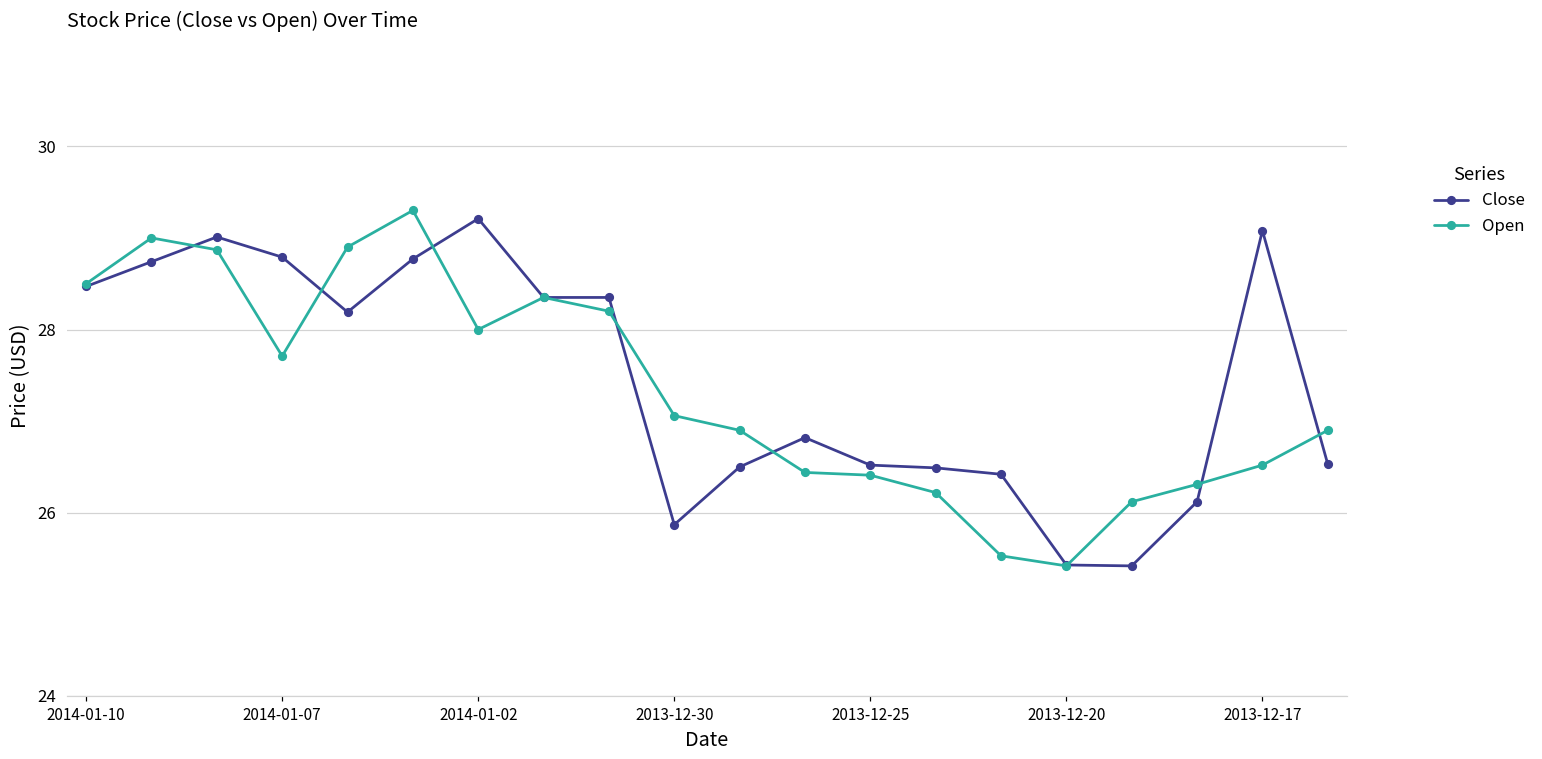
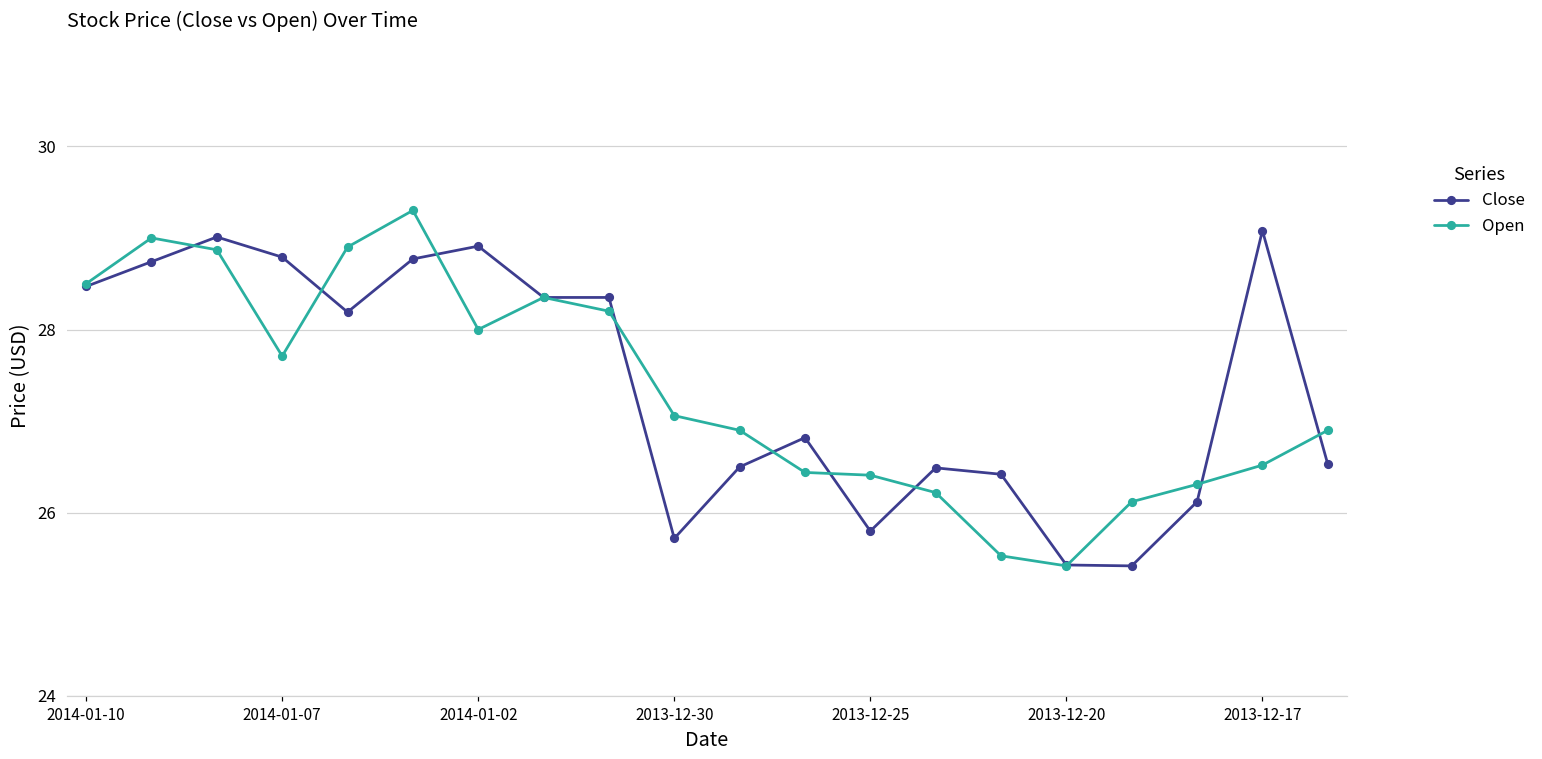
Close, 2014-01-02: 29.2 -> 28.9
Close, 2013-12-30: 25.9 -> 25.7
Close, 2013-12-25: 26.5 -> 25.8
